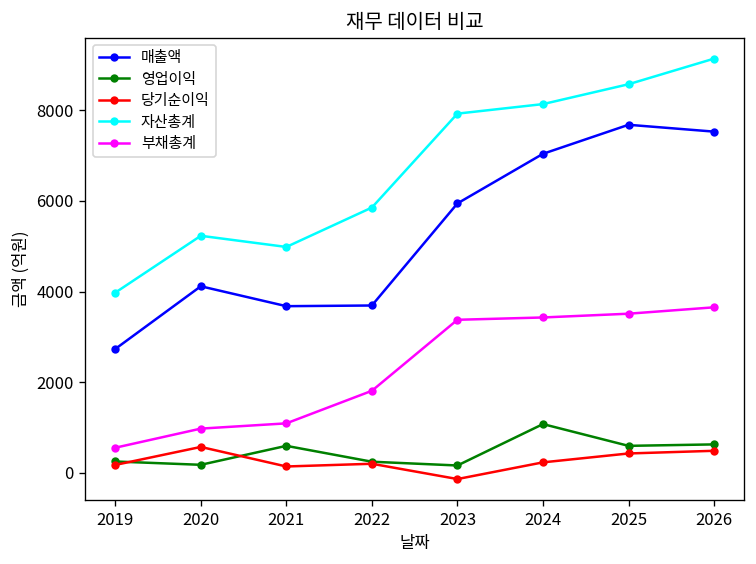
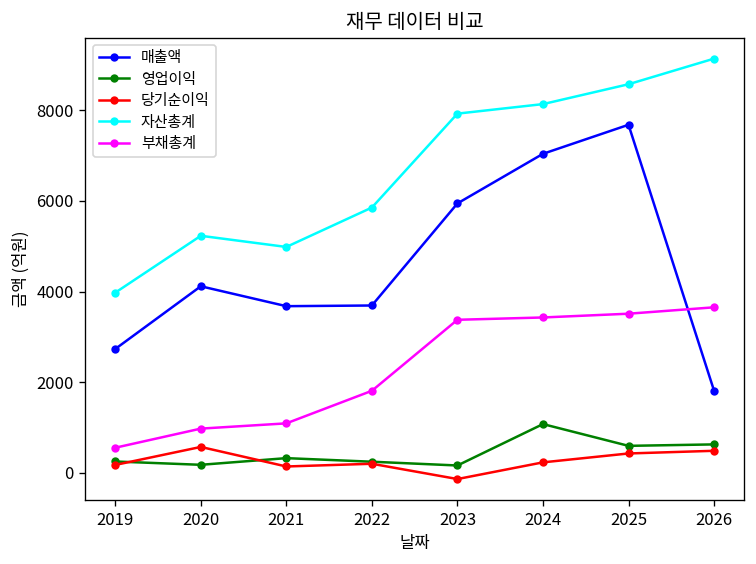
영업이익, 2021: 600 -> 300
매출액, 2026: 7500 -> 1800
